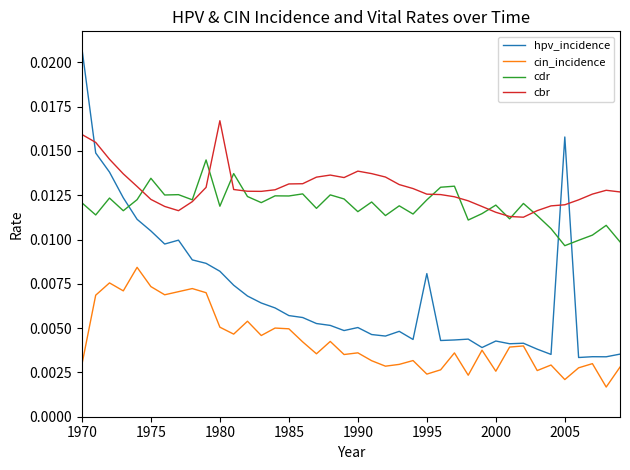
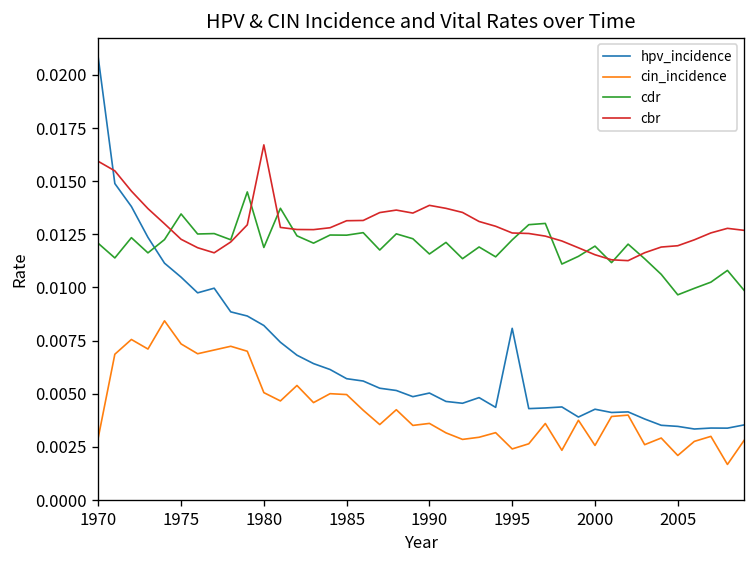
hpv_incidence, 2005: 0.0158 -> 0.0035
